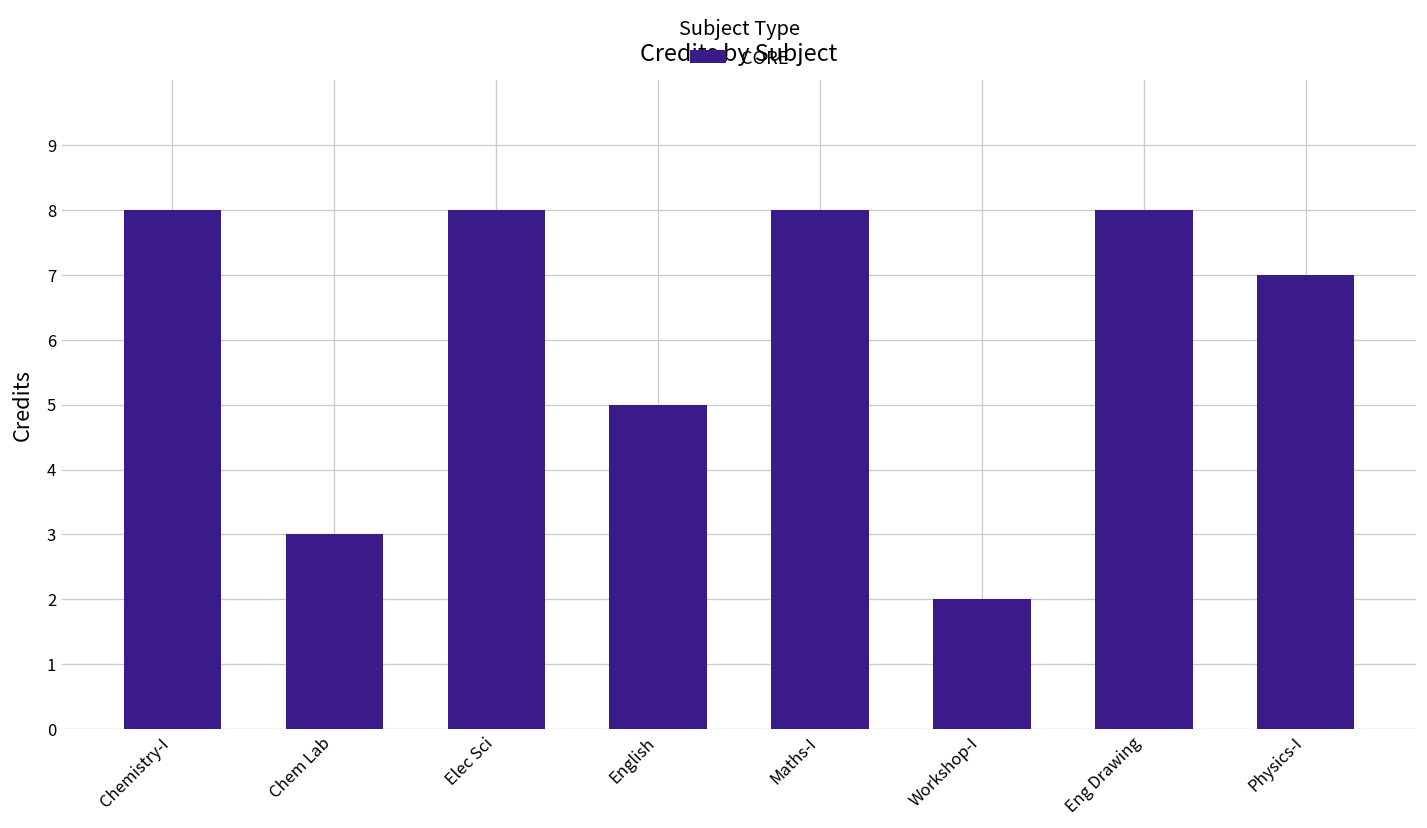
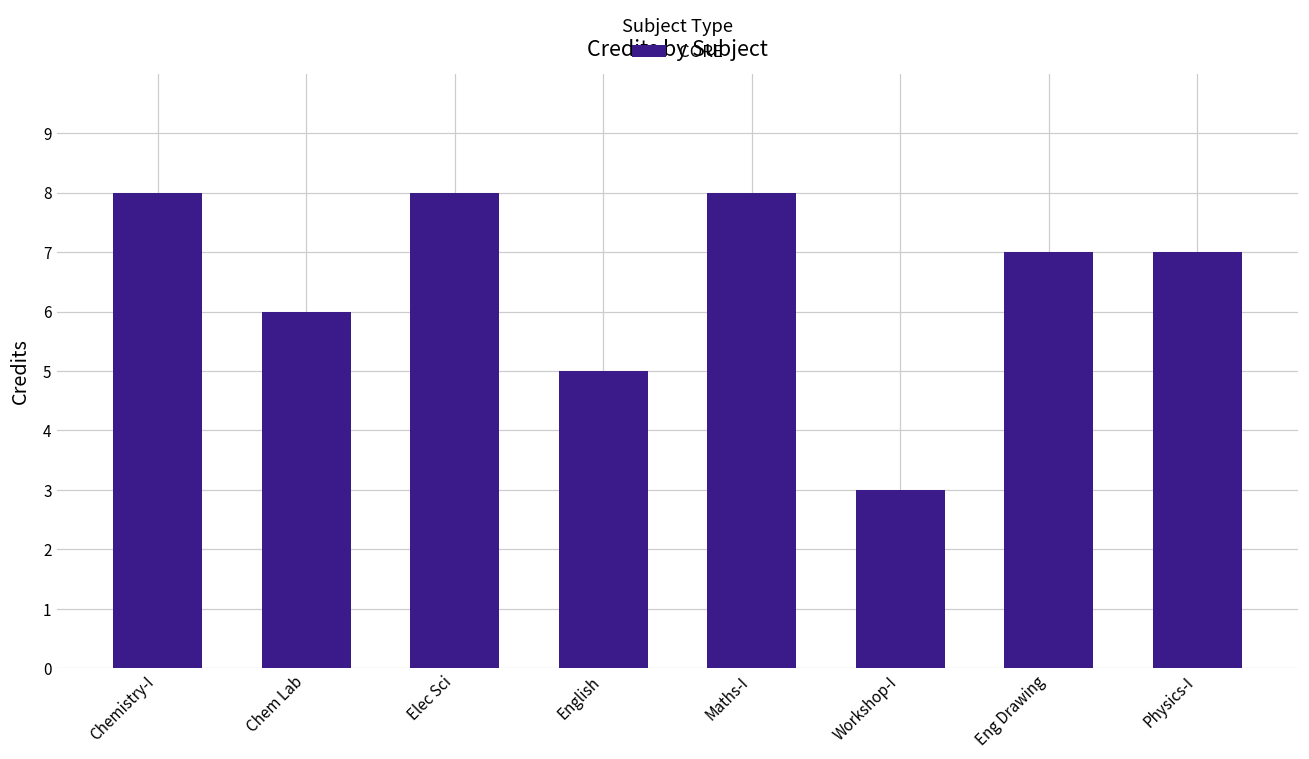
Chem Lab: 3 -> 6
Workshop-I: 2 -> 3
Eng Drawing: 8 -> 7
